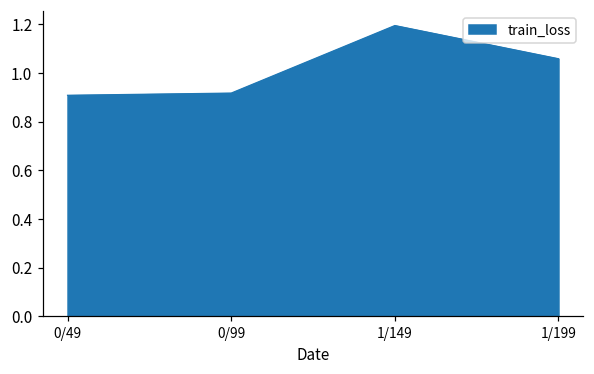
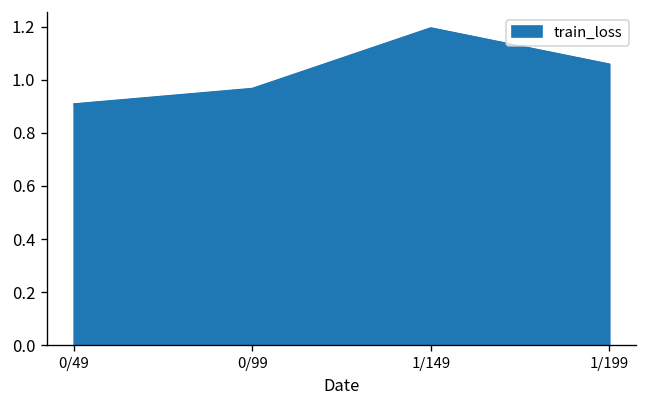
0/99: 0.92 -> 0.97
